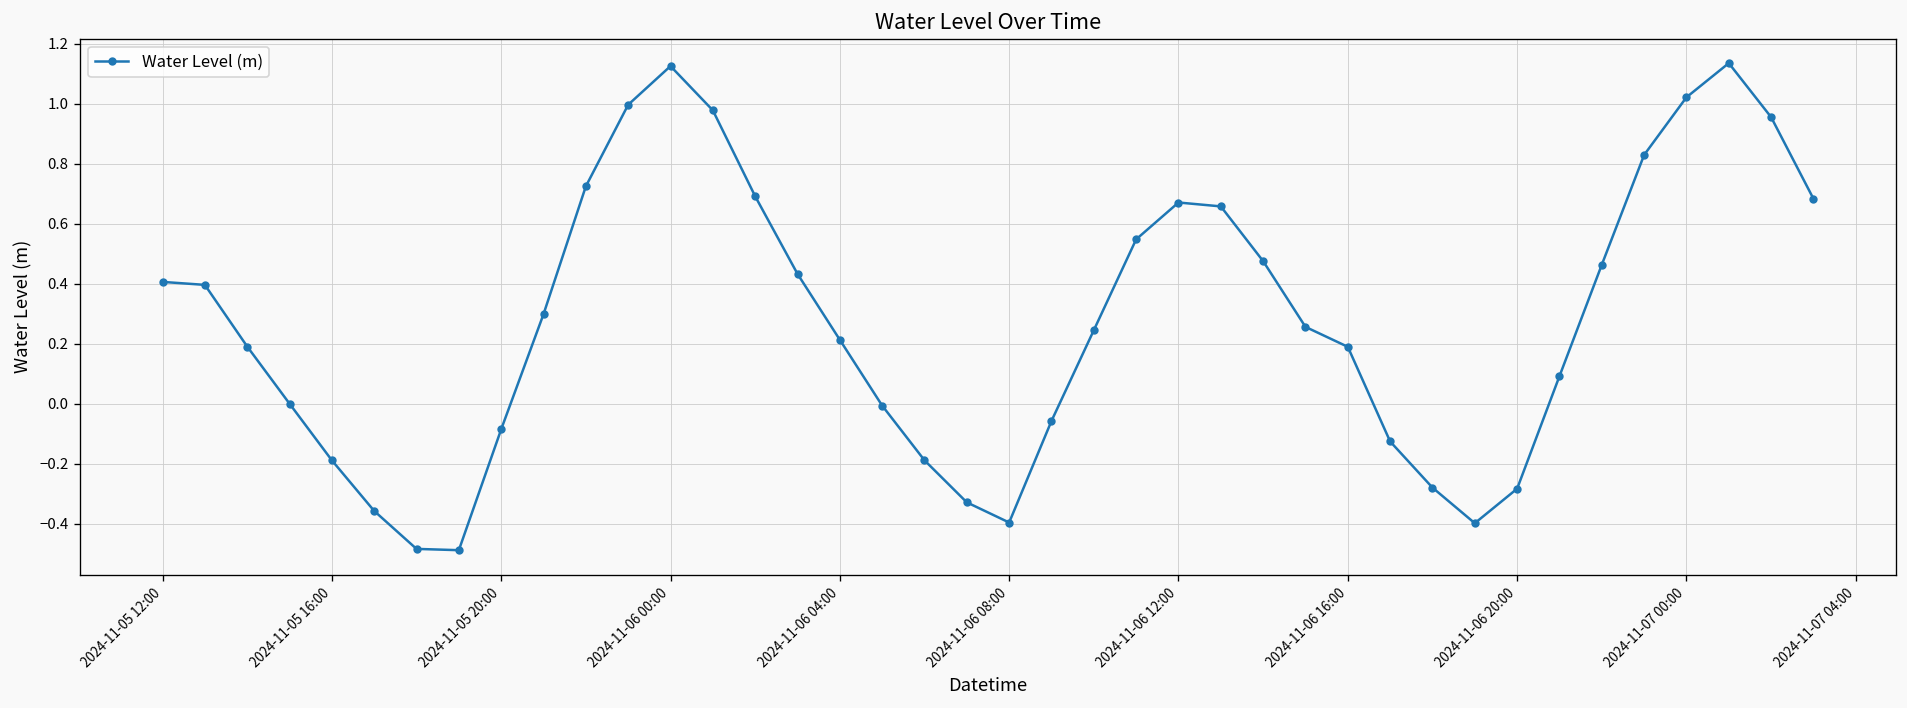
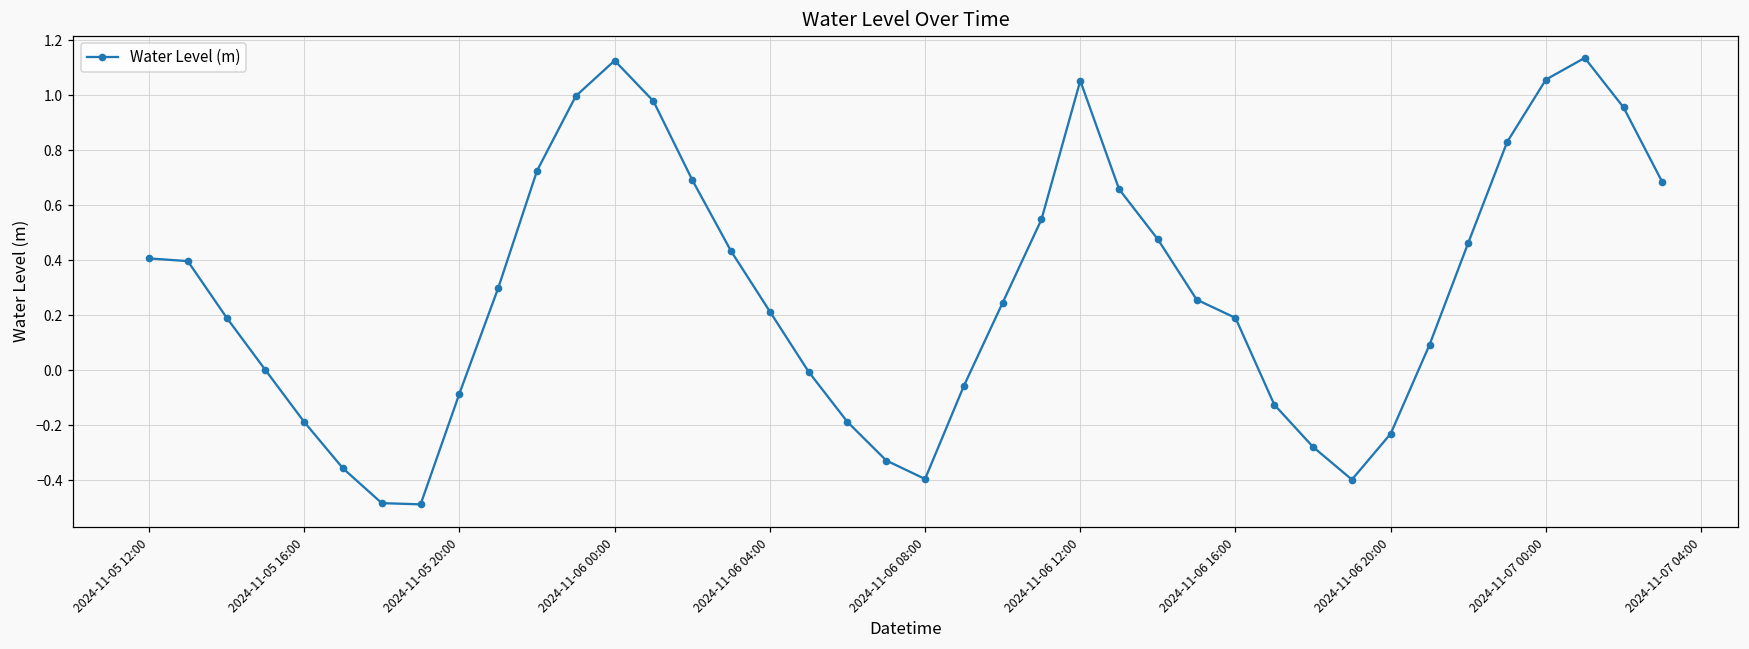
2024-11-06 12:00: 0.67 -> 1.05
2024-11-06 20:00: -0.28 -> -0.23
2024-11-07 00:00: 1.02 -> 1.06
